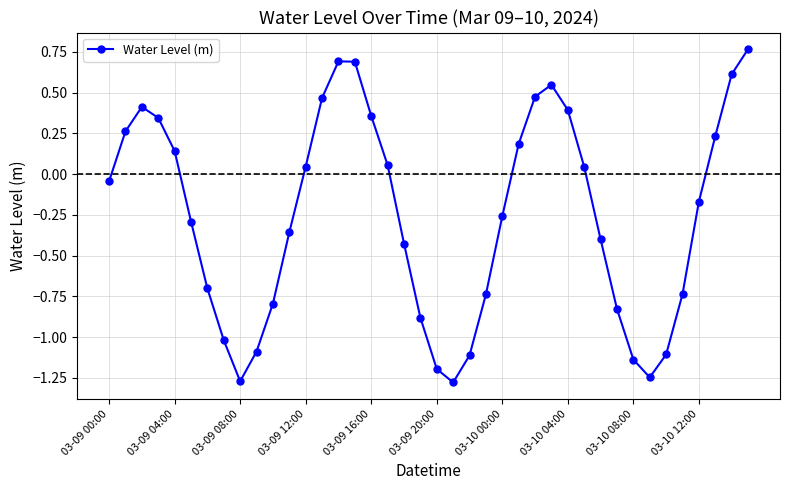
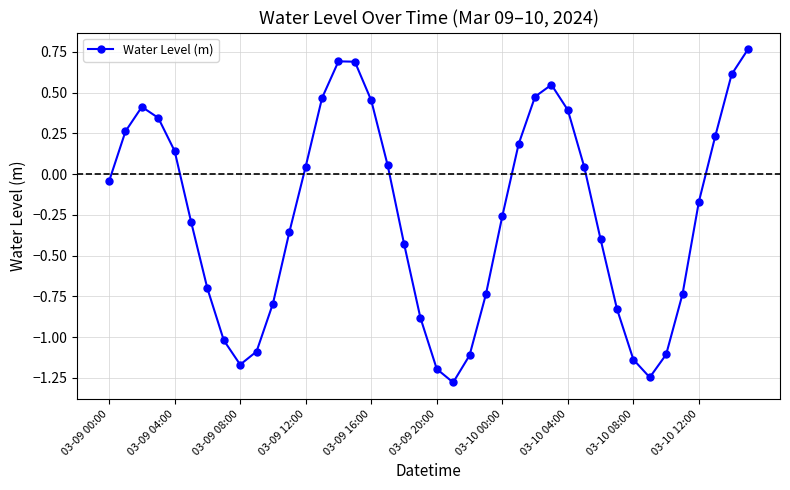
03-09 08:00: -1.27 -> -1.17
03-09 16:00: 0.36 -> 0.45
